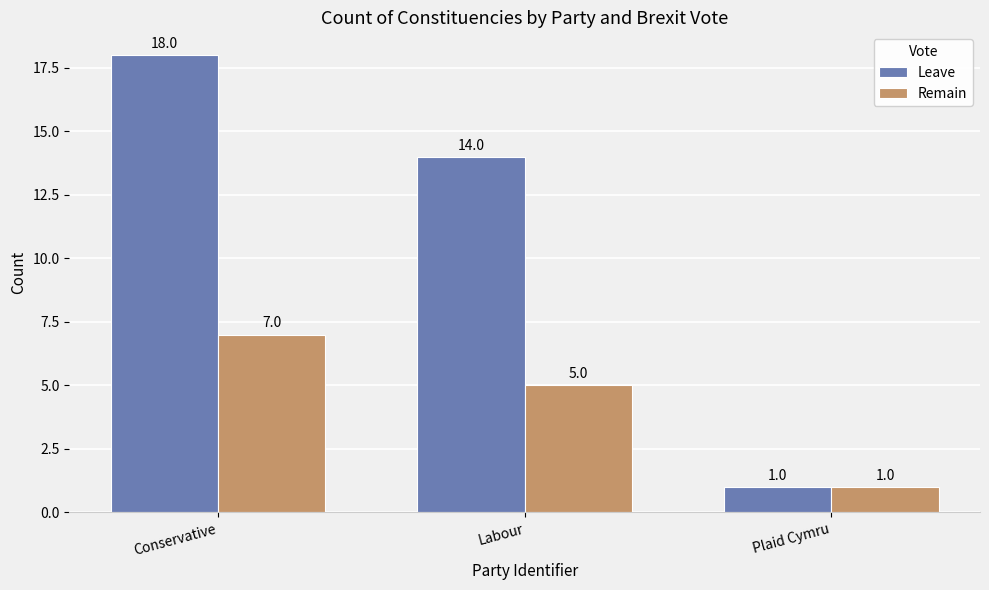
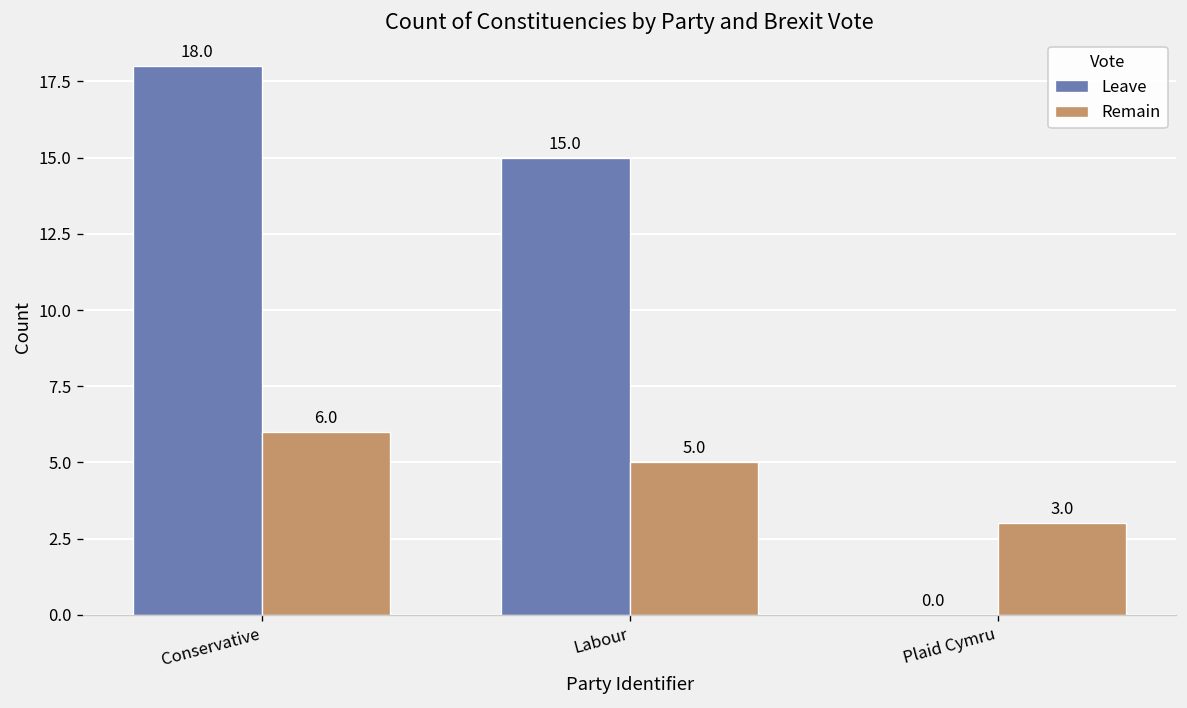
Remain, Conservative: 7.0 -> 6.0
Leave, Labour: 14.0 -> 15.0
Leave, Plaid Cymru: 1.0 -> 0.0
Remain, Plaid Cymru: 1.0 -> 3.0
